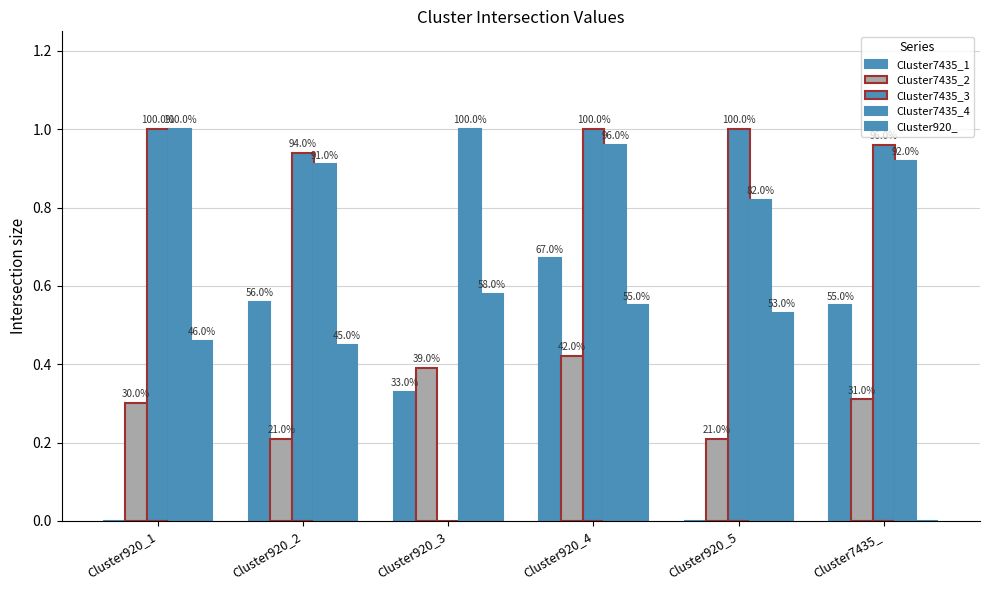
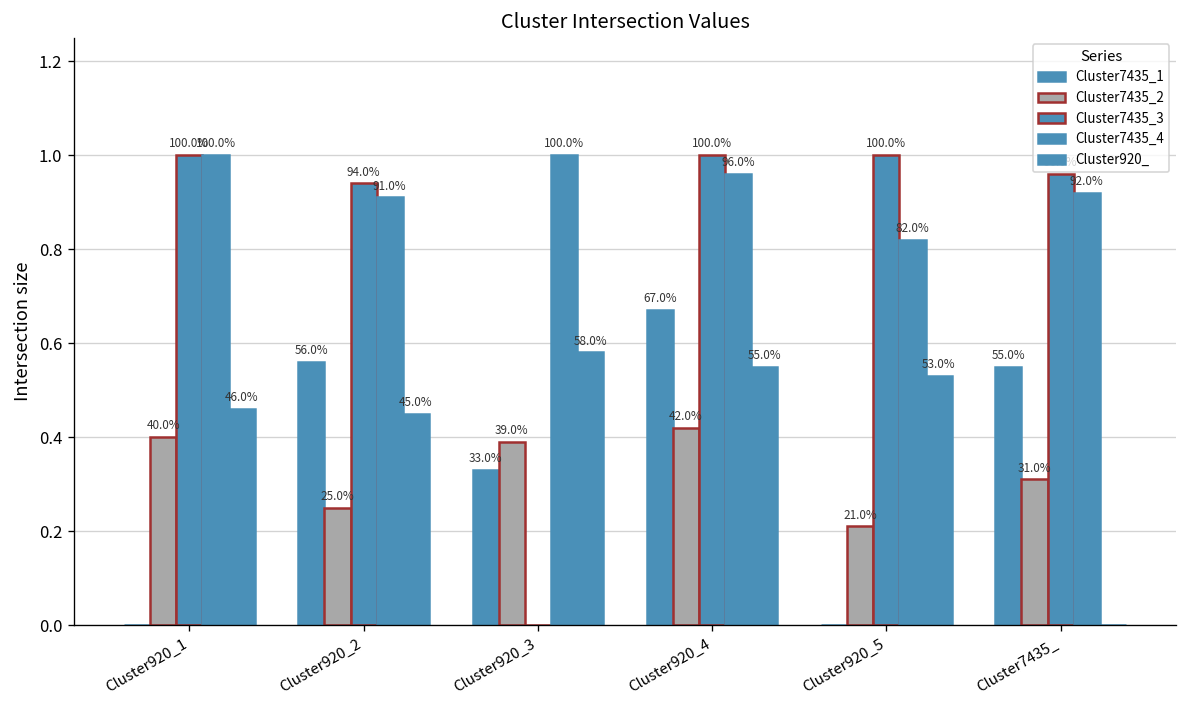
Cluster7435_2, Cluster920_1: 30.0% -> 40.0%
Cluster7435_2, Cluster920_2: 21.0% -> 25.0%
